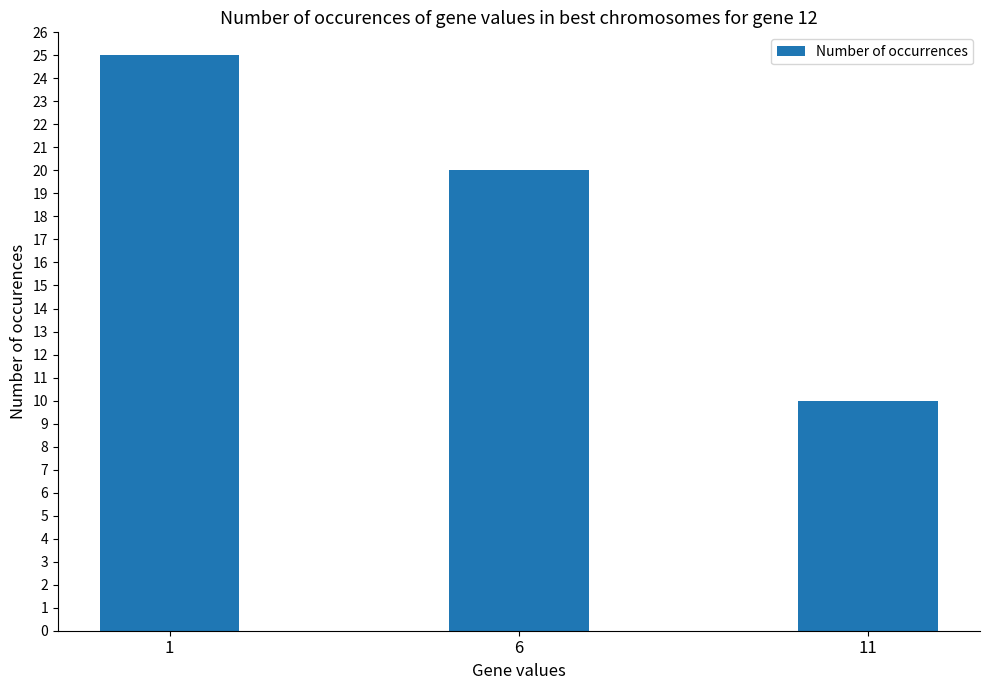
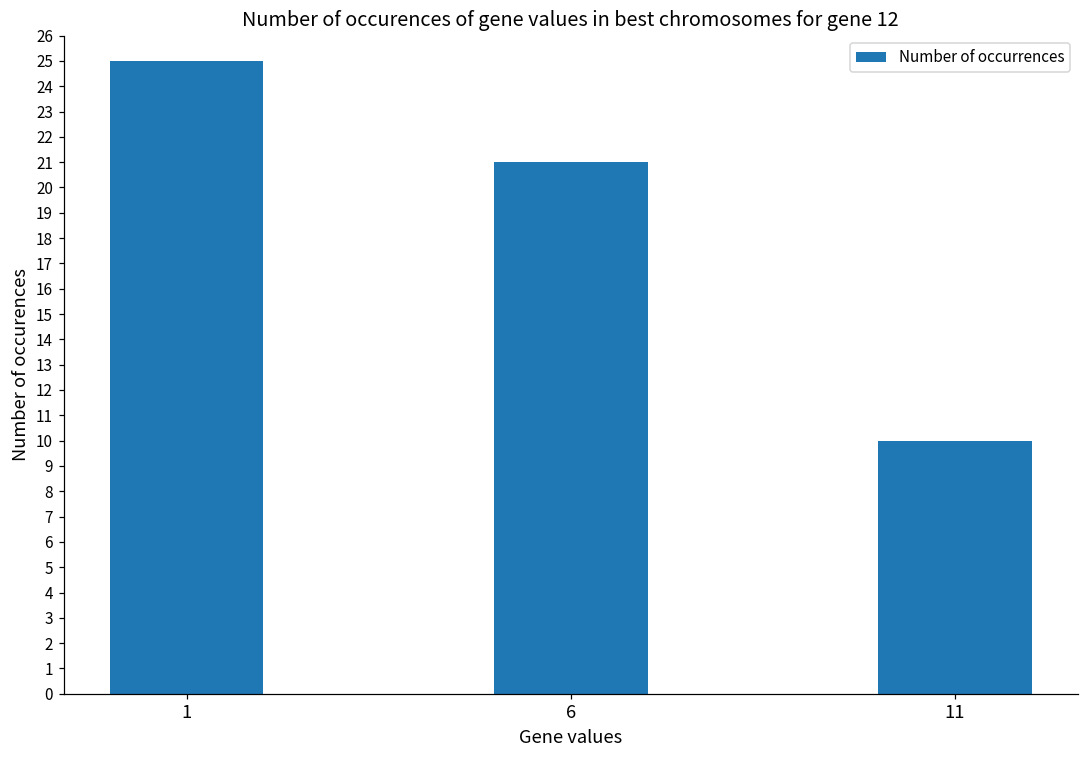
6: 20 -> 21
